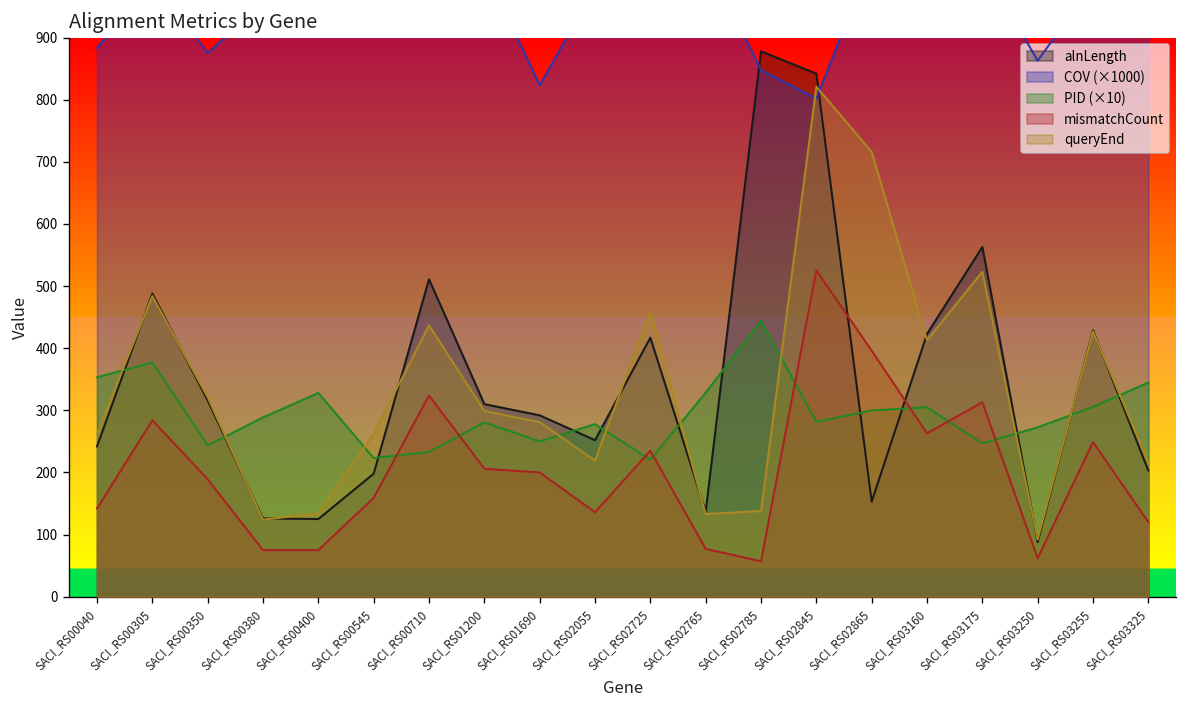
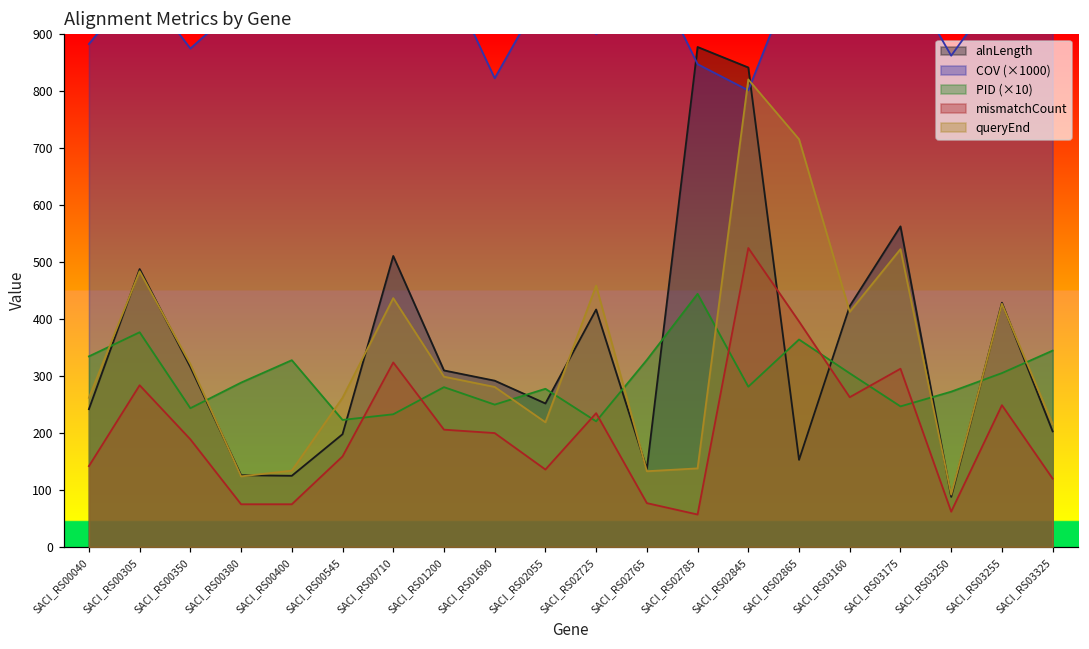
PID (×10), SACI_RS00040: 350 -> 330
PID (×10), SACI_RS02865: 300 -> 360
